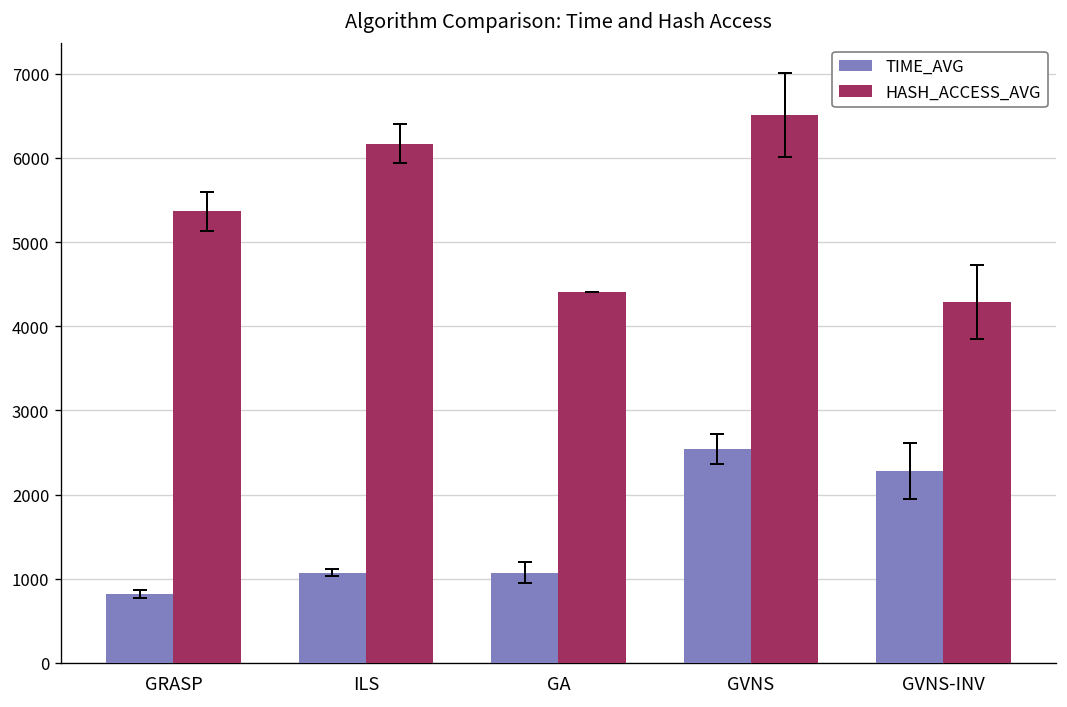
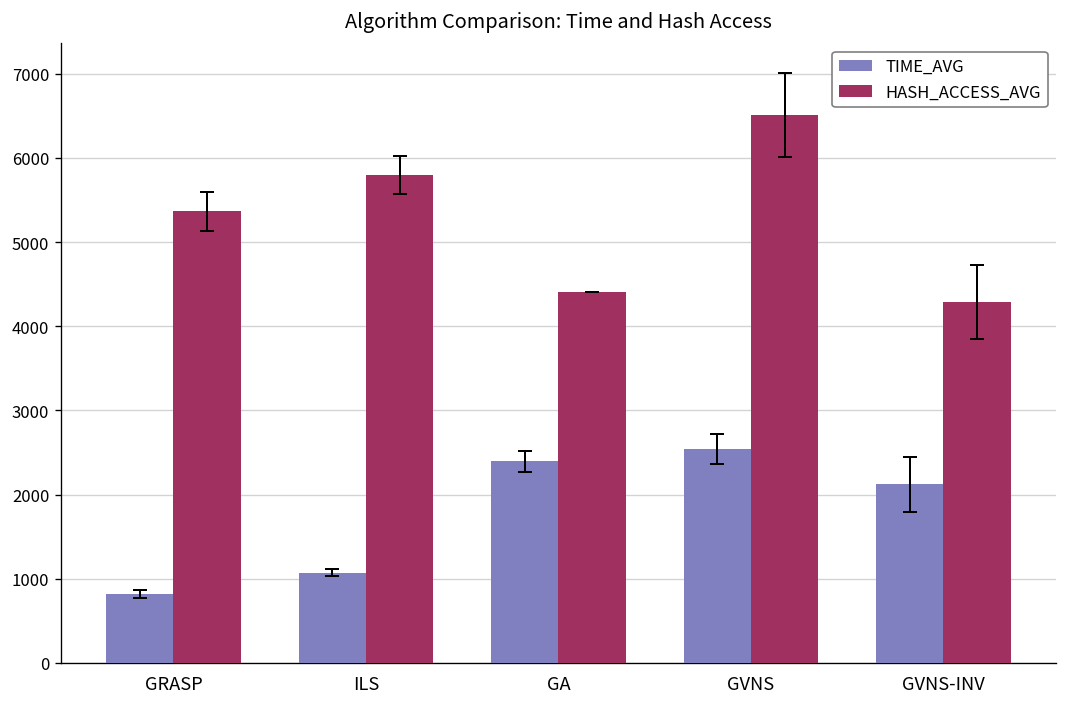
HASH_ACCESS_AVG, ILS: 6200 -> 5800
TIME_AVG, GA: 1100 -> 2400
TIME_AVG, GVNS-INV: 2300 -> 2100
